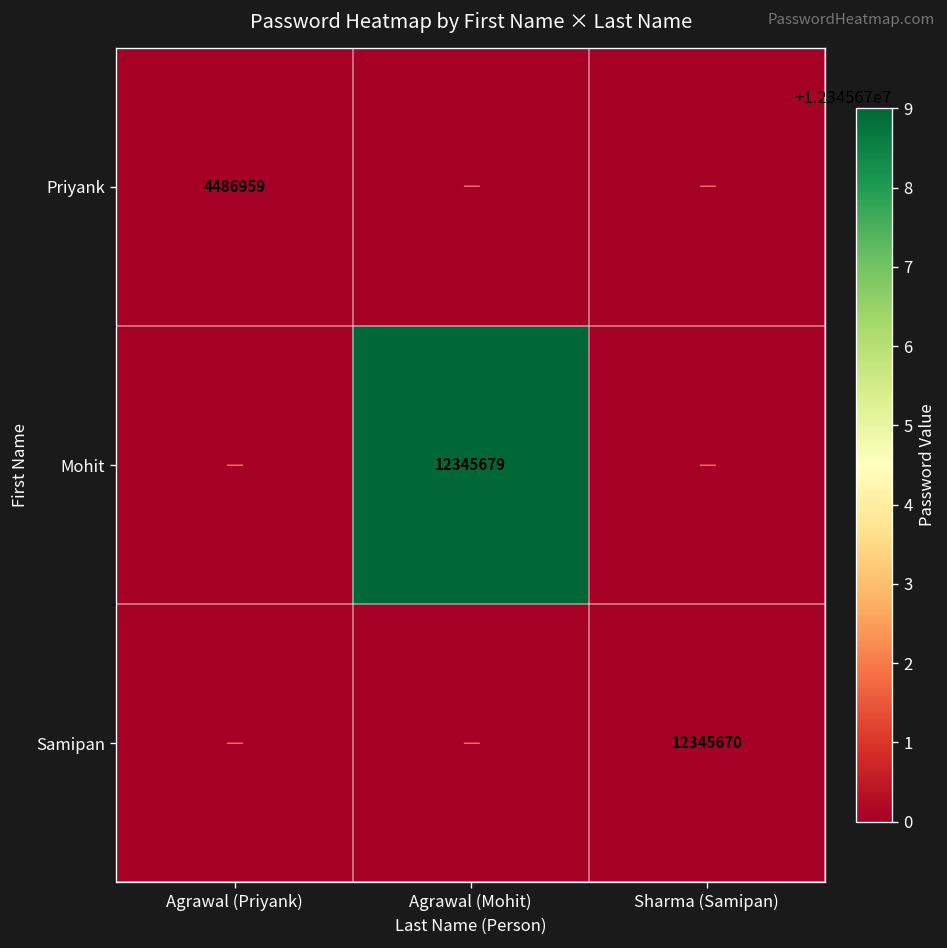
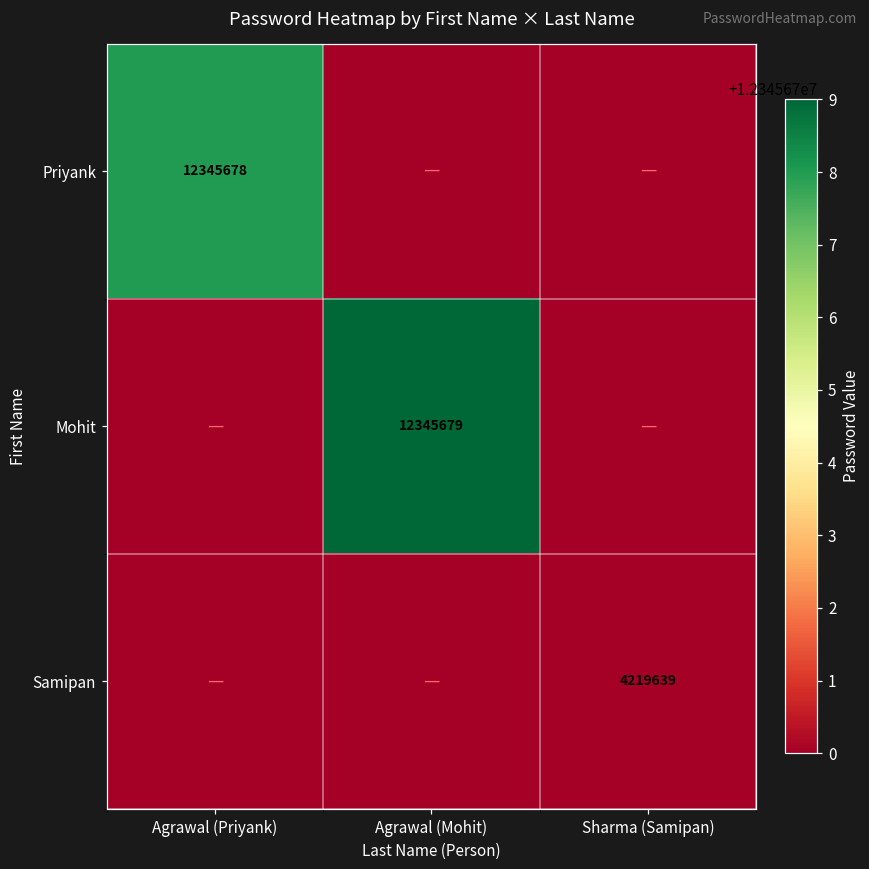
Priyank, Agrawal (Priyank): 4486959 -> 12345678
Samipan, Sharma (Samipan): 12345670 -> 4219639
